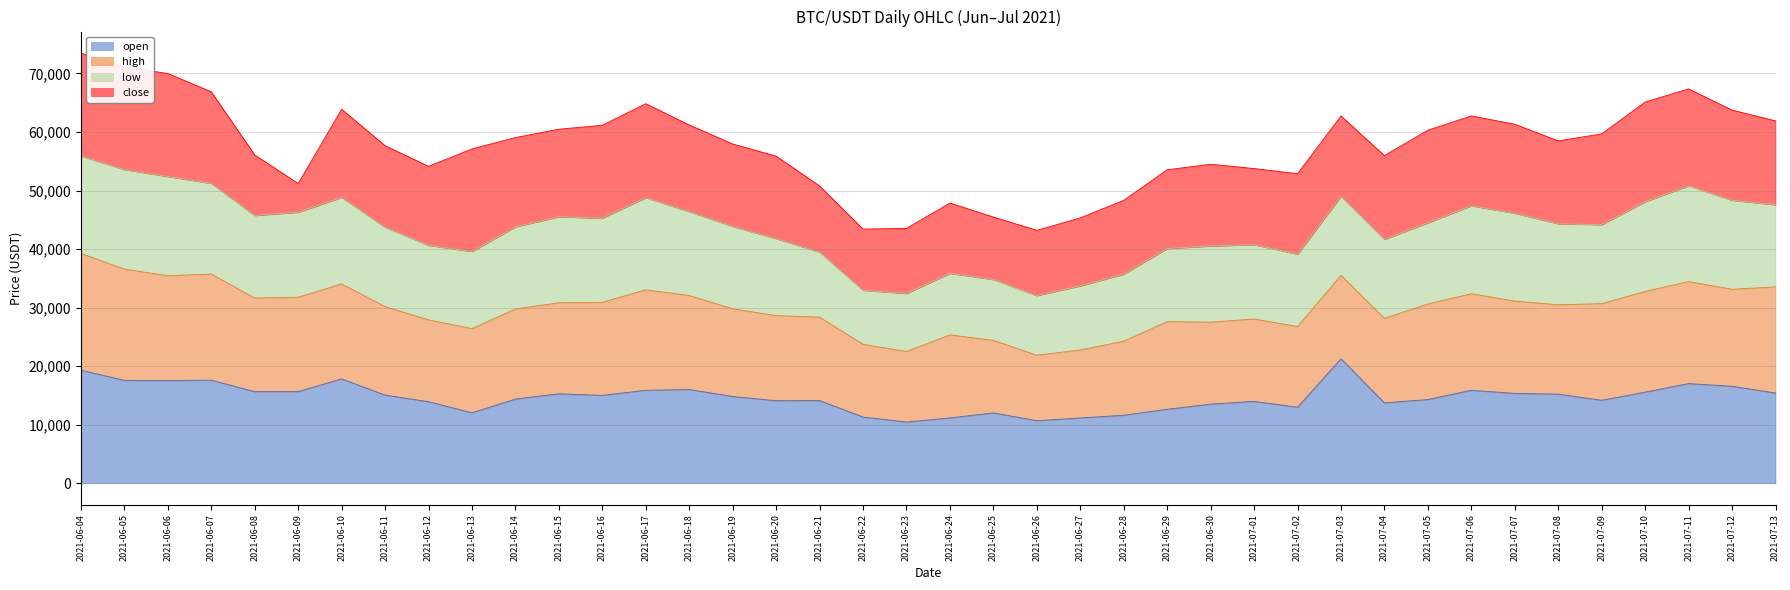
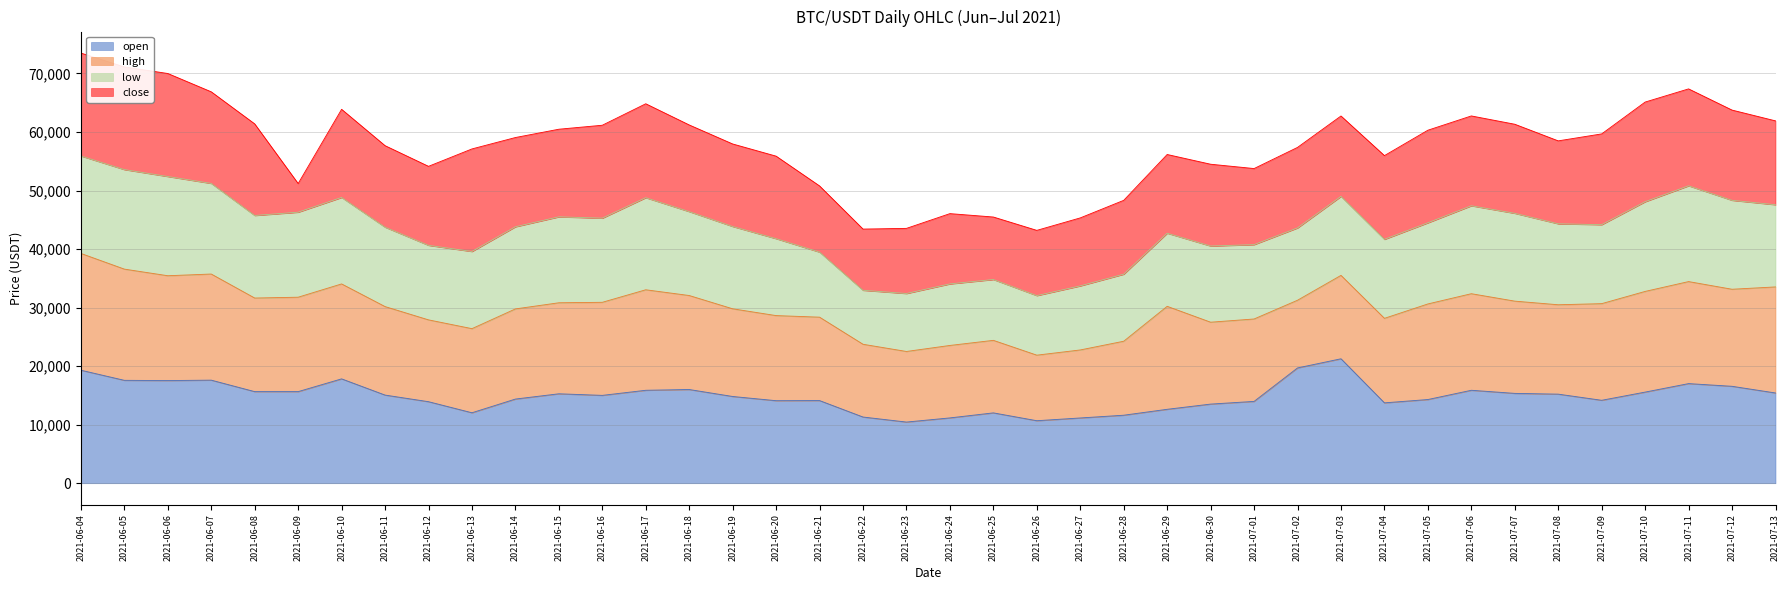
close, 2021-06-08: 10,000 -> 16,000
high, 2021-06-24: 14,000 -> 12,000
high, 2021-06-29: 15,000 -> 18,000
open, 2021-07-02: 13,000 -> 20,000
high, 2021-07-02: 14,000 -> 12,000
